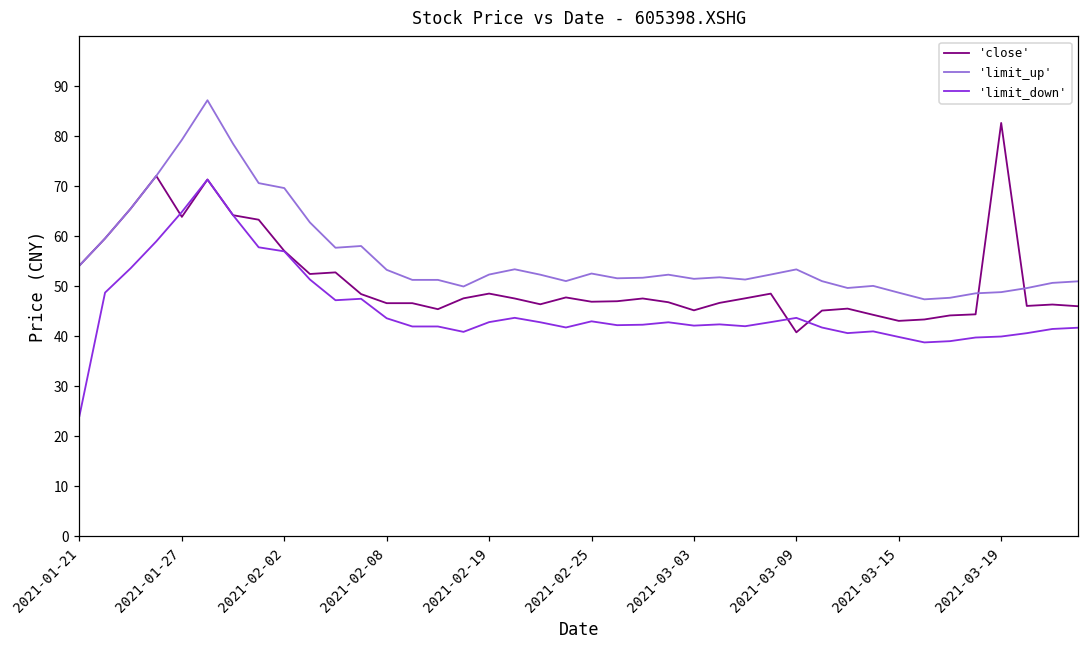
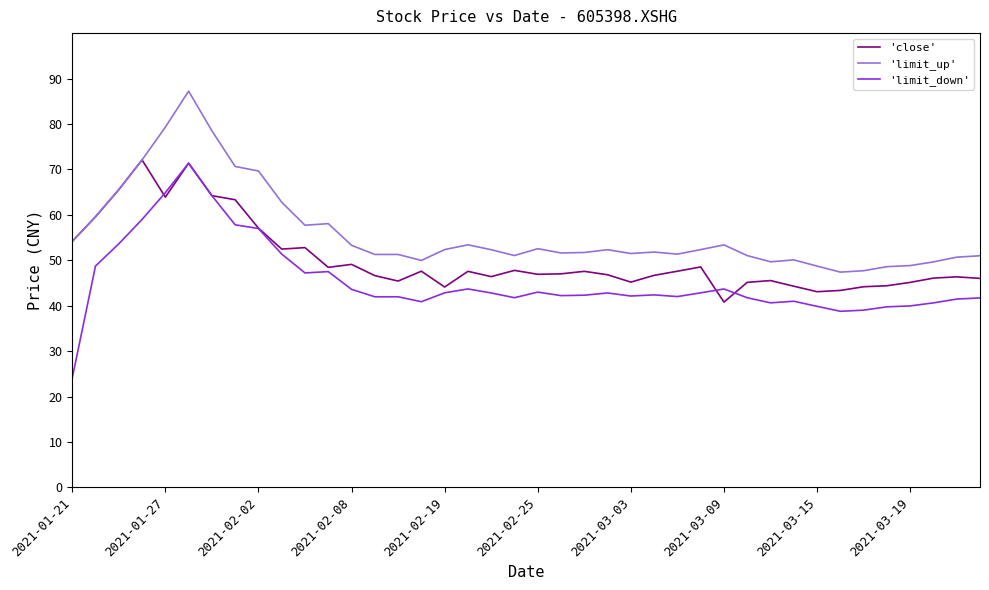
'close', 2021-02-08: 47 -> 49
'close', 2021-02-19: 49 -> 44
'close', 2021-03-19: 83 -> 45
